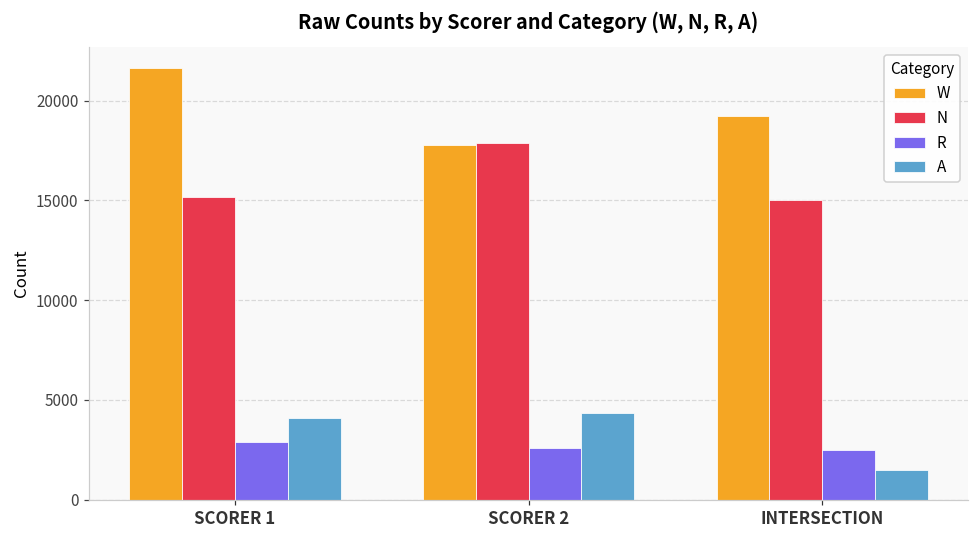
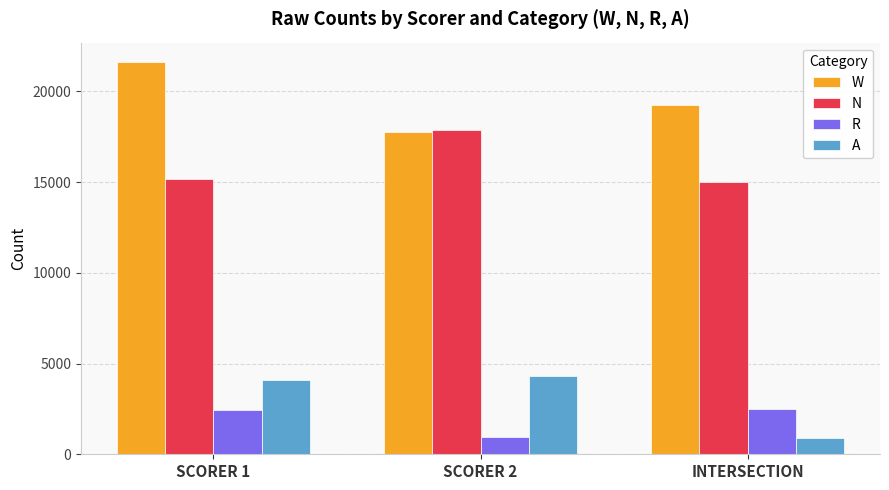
R, SCORER 1: 2900 -> 2400
R, SCORER 2: 2600 -> 1000
A, INTERSECTION: 1500 -> 900
